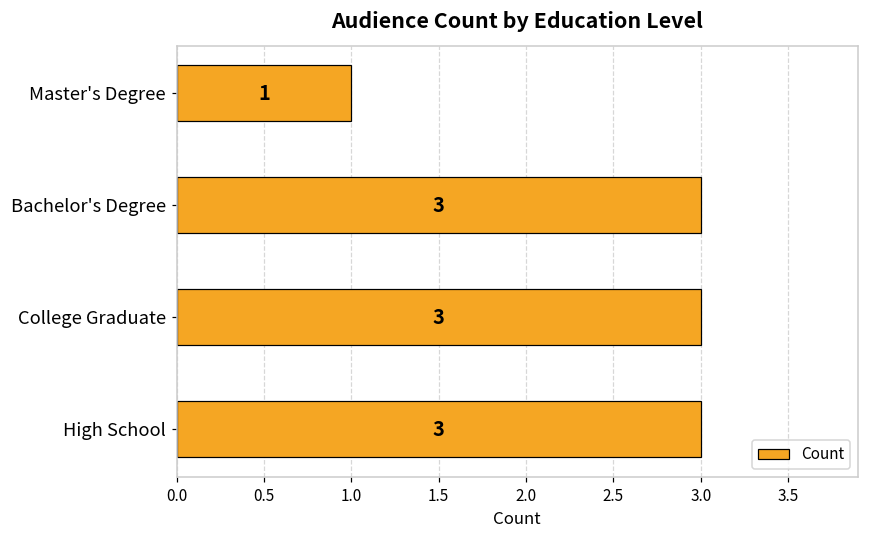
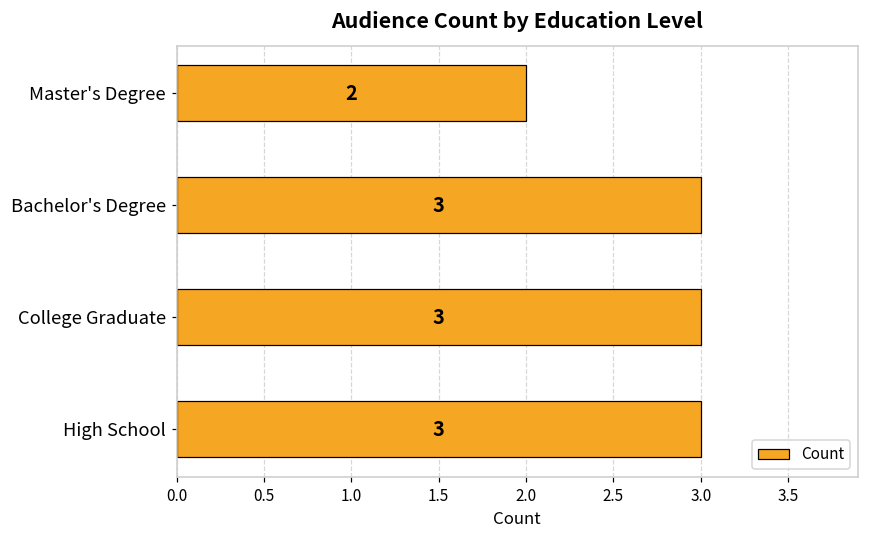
Master's Degree: 1 -> 2
